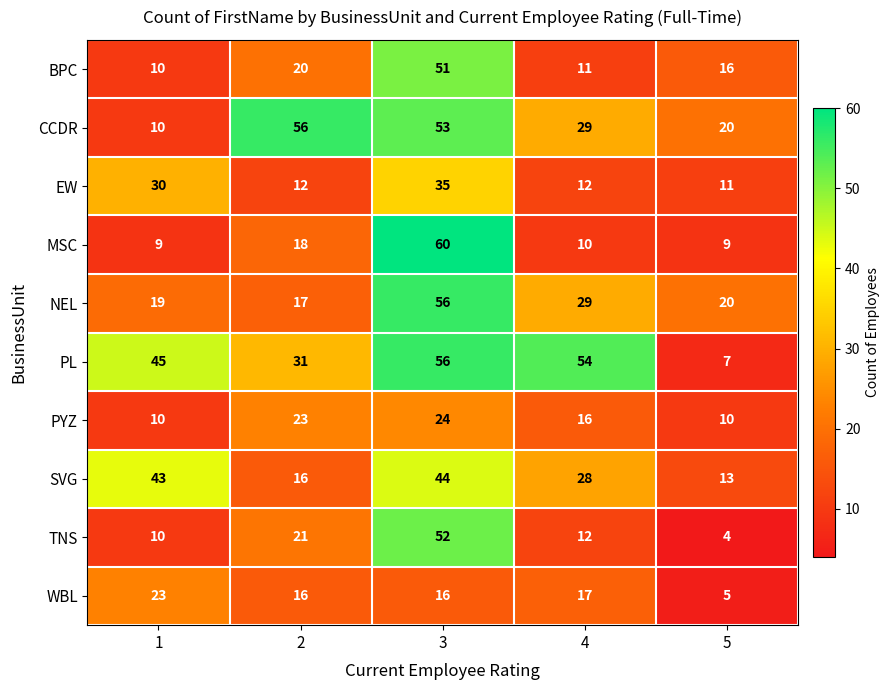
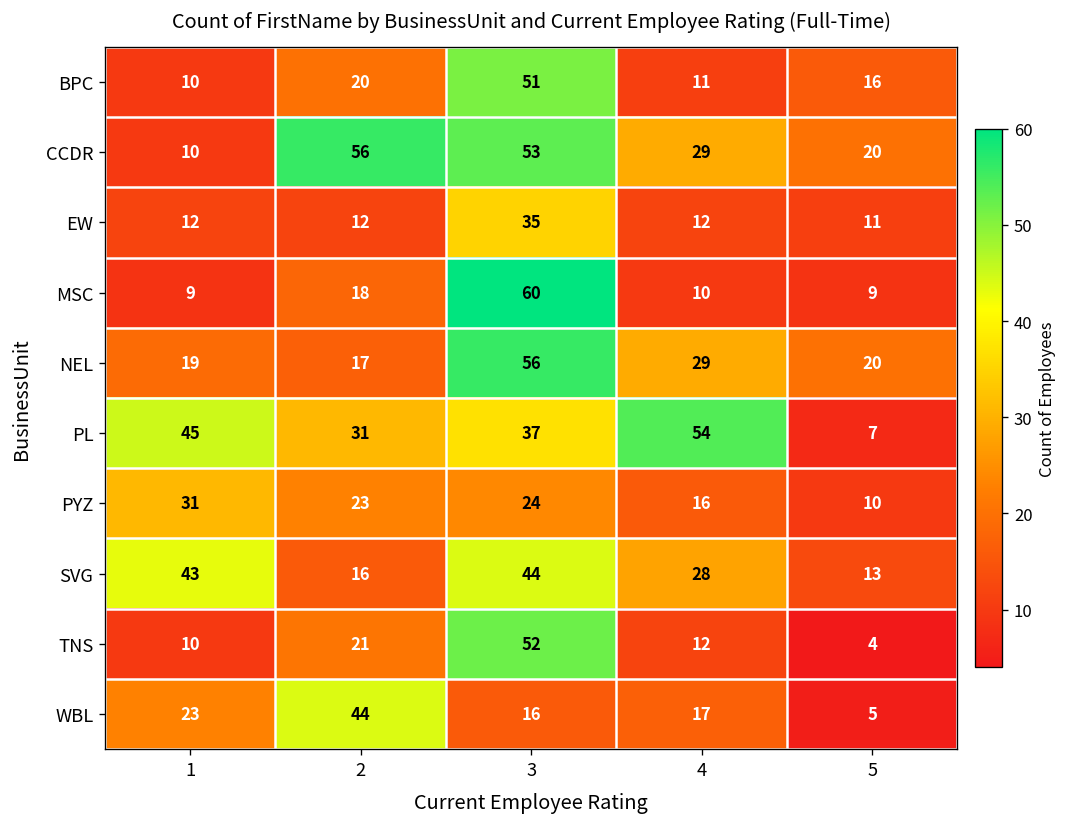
EW, 1: 30 -> 12
PL, 3: 56 -> 37
PYZ, 1: 10 -> 31
WBL, 2: 16 -> 44
